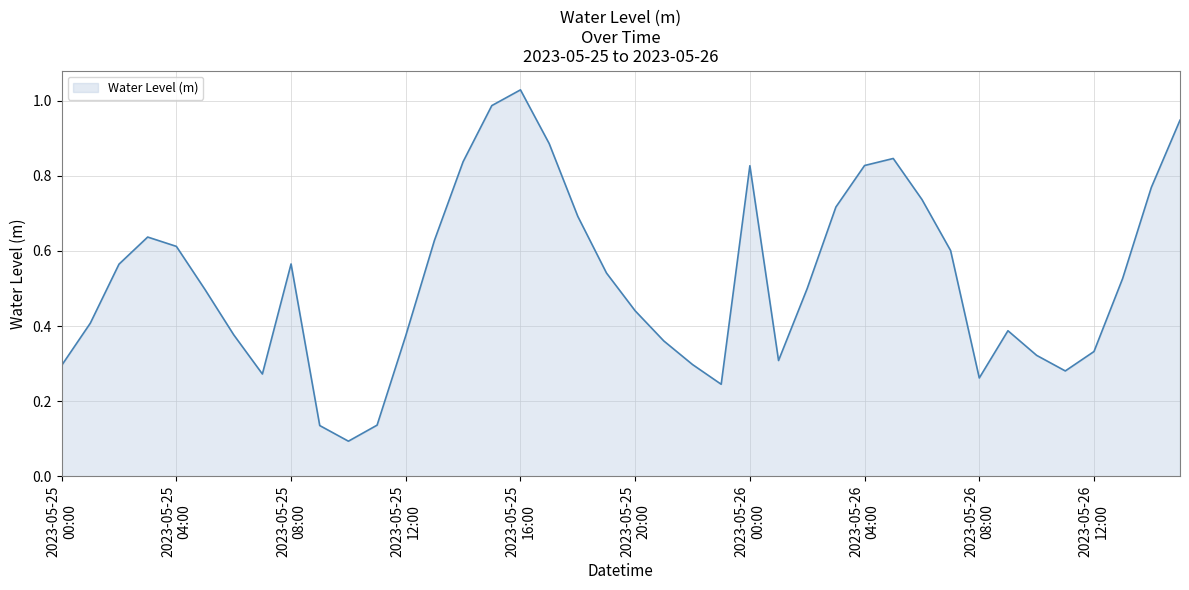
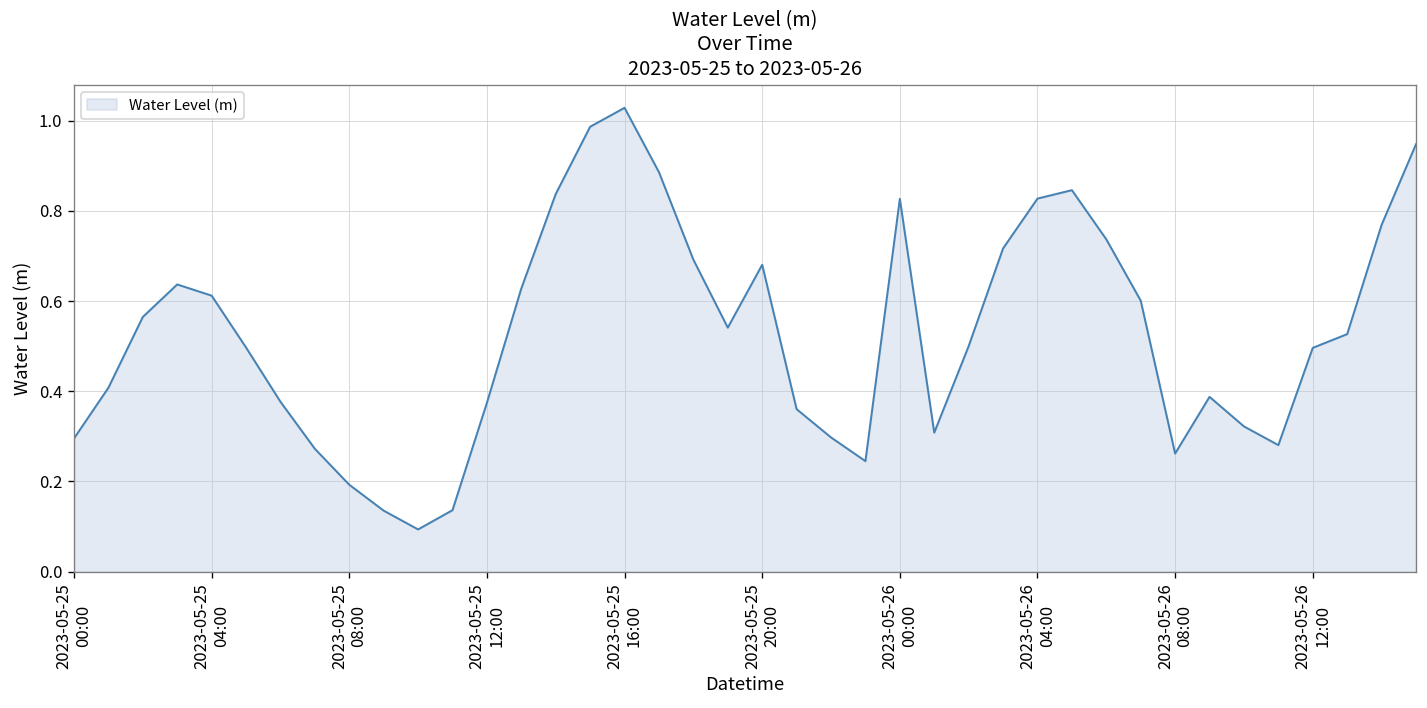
2023-05-25 08:00: 0.57 -> 0.19
2023-05-25 20:00: 0.44 -> 0.68
2023-05-26 12:00: 0.33 -> 0.50
